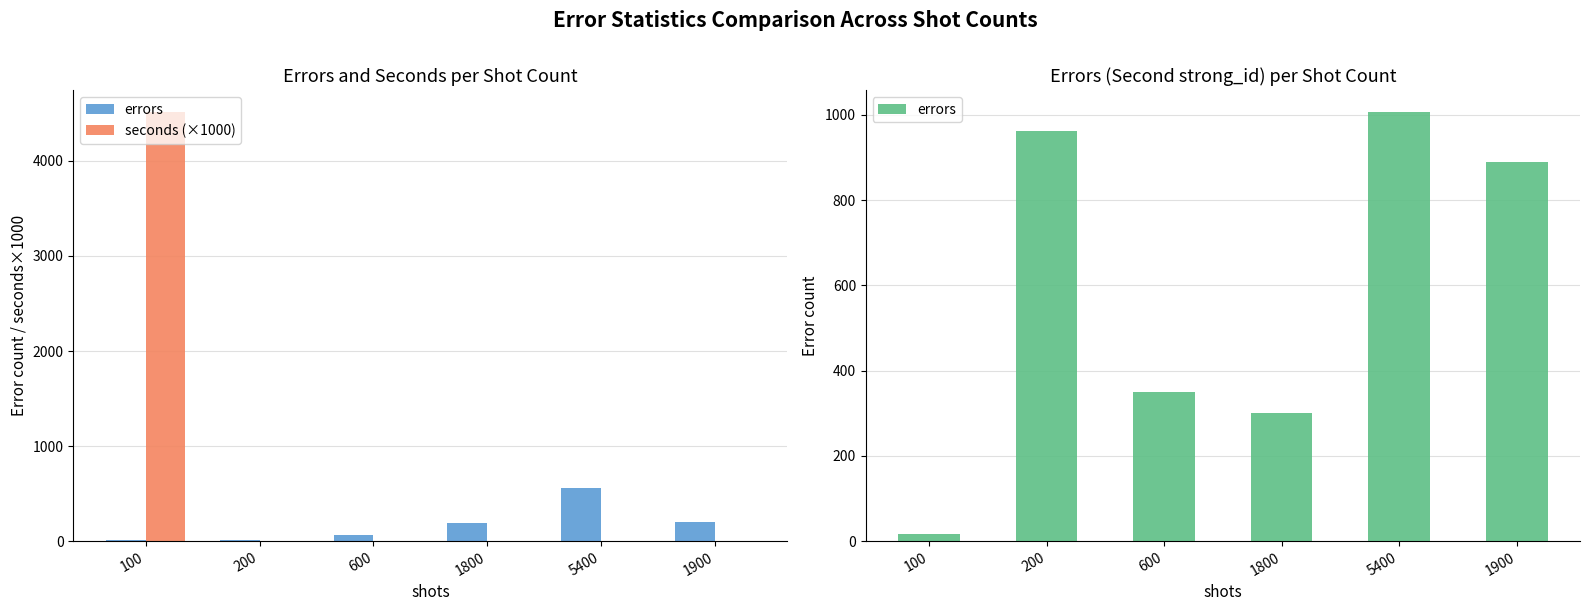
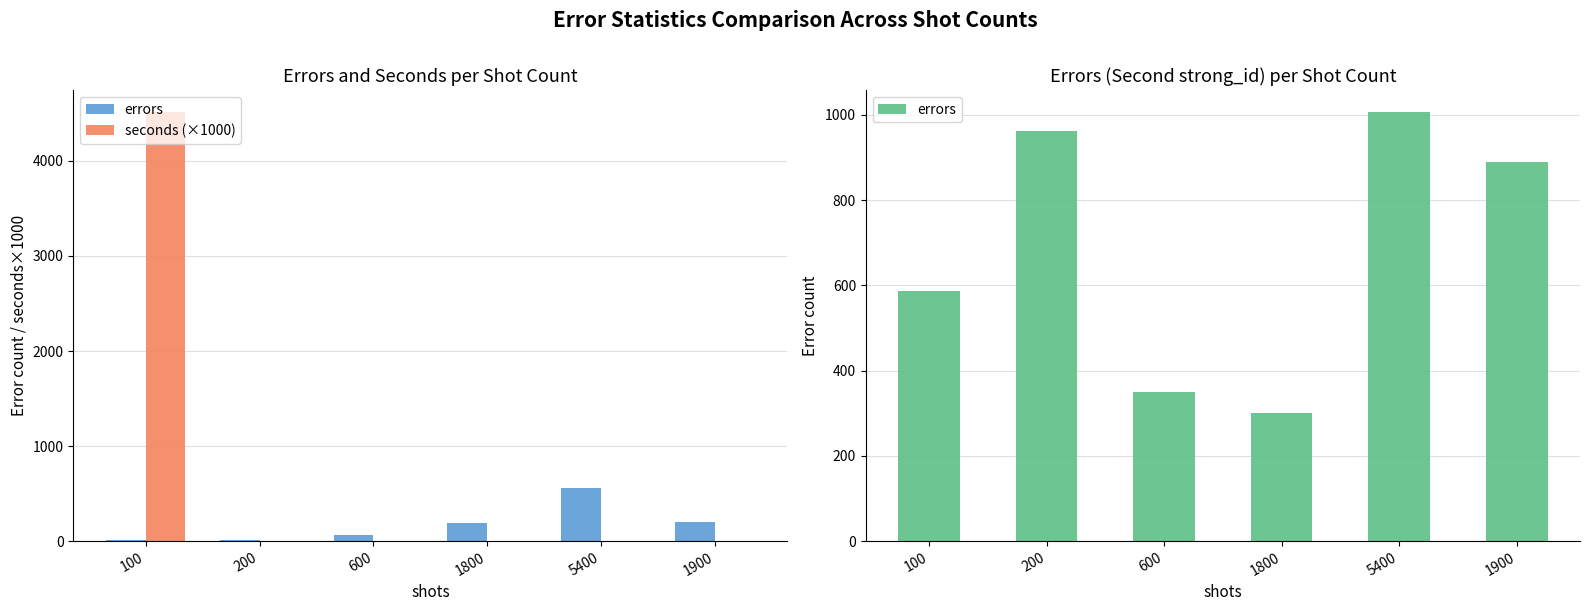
Errors (Second strong_id) per Shot Count, 100: 20 -> 590
